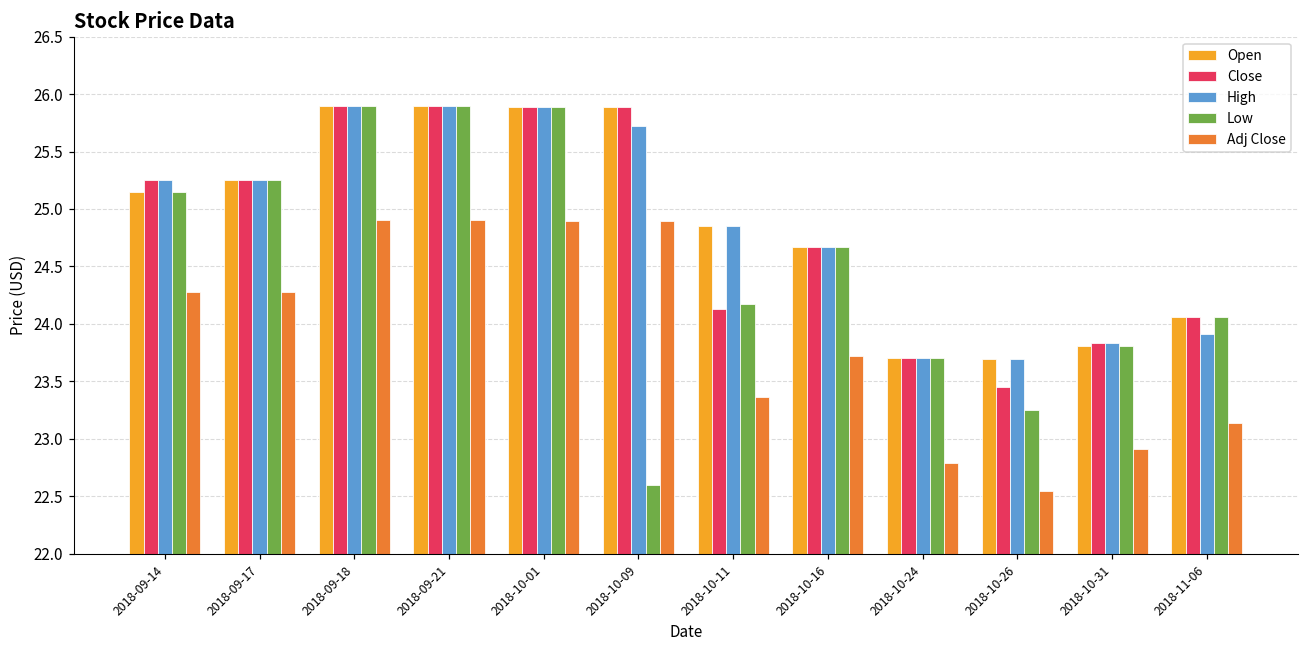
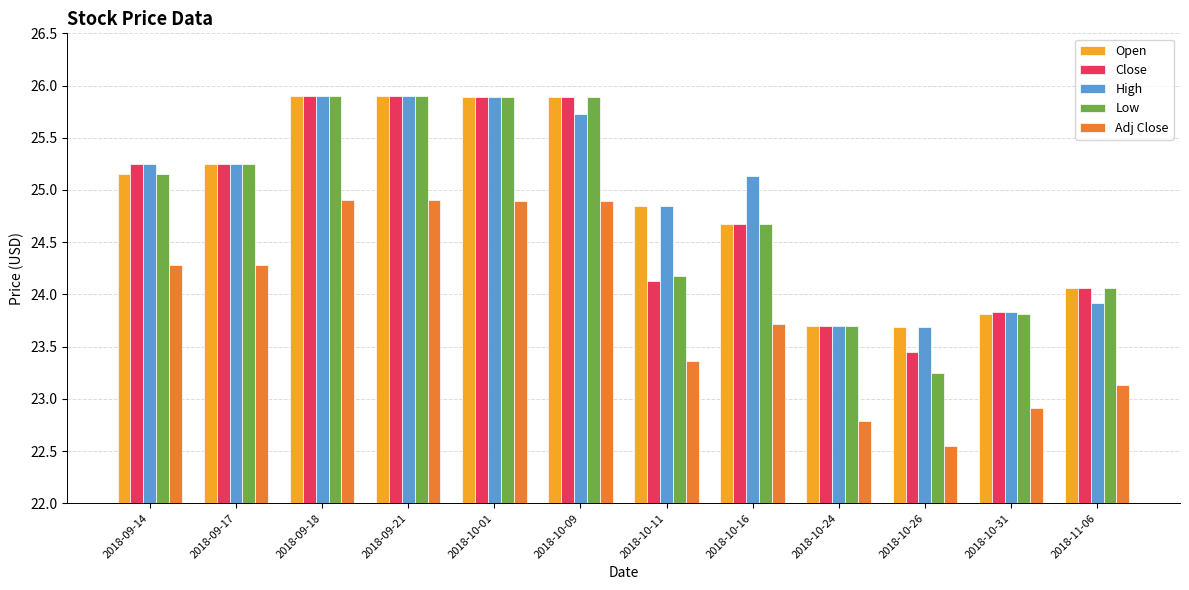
Low, 2018-10-09: 22.59 -> 25.89
High, 2018-10-16: 24.67 -> 25.13
